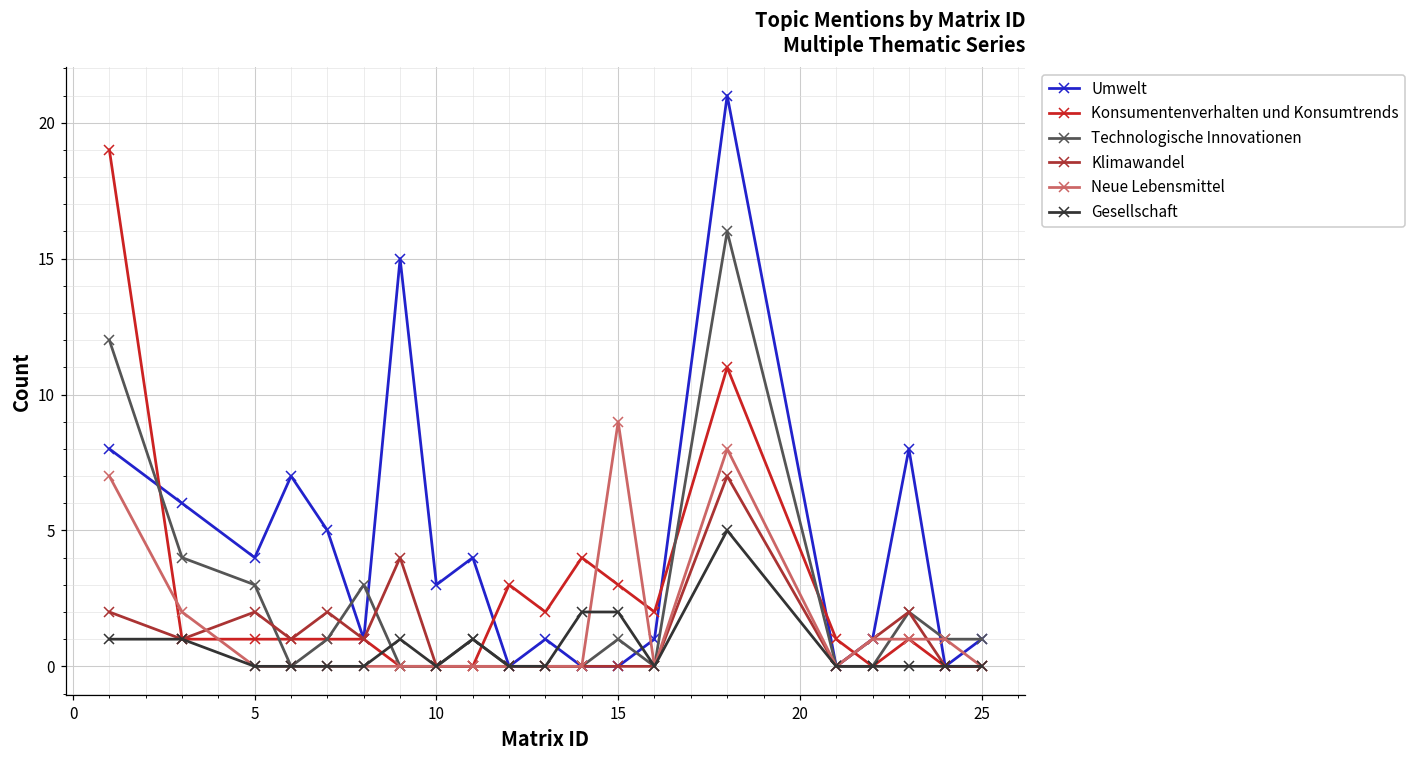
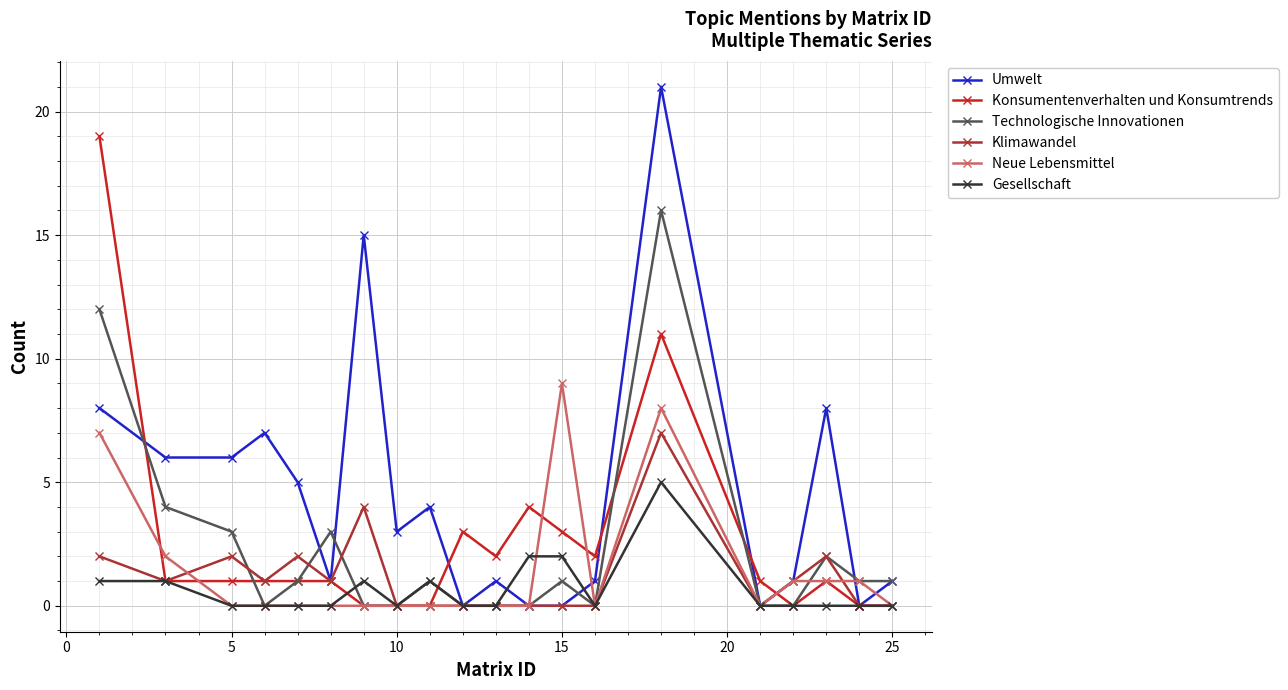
Umwelt, 5: 4 -> 6
